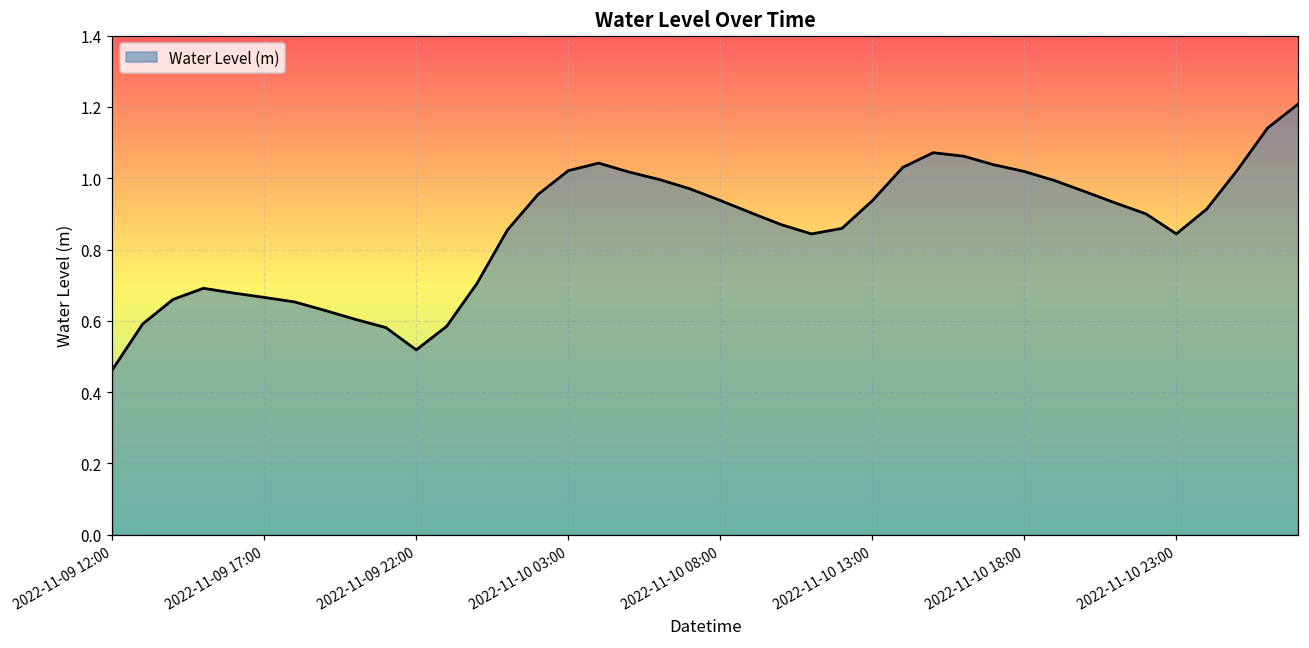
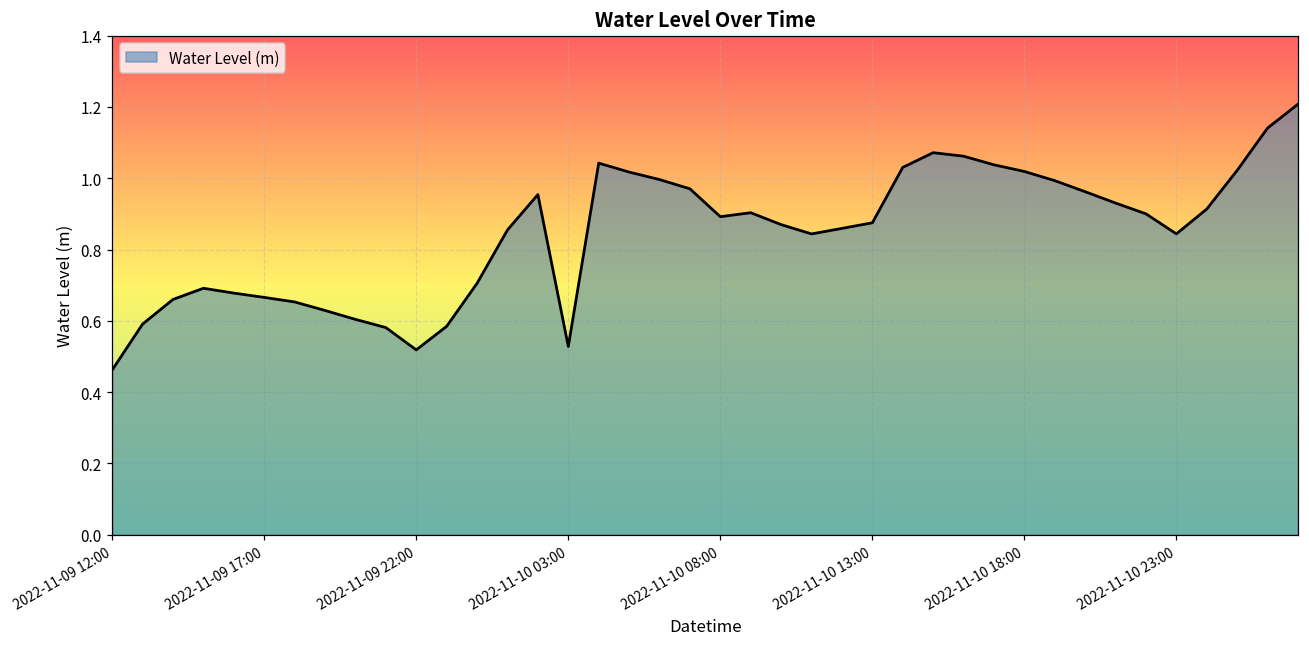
2022-11-10 03:00: 1.02 -> 0.53
2022-11-10 08:00: 0.94 -> 0.89
2022-11-10 13:00: 0.94 -> 0.88
